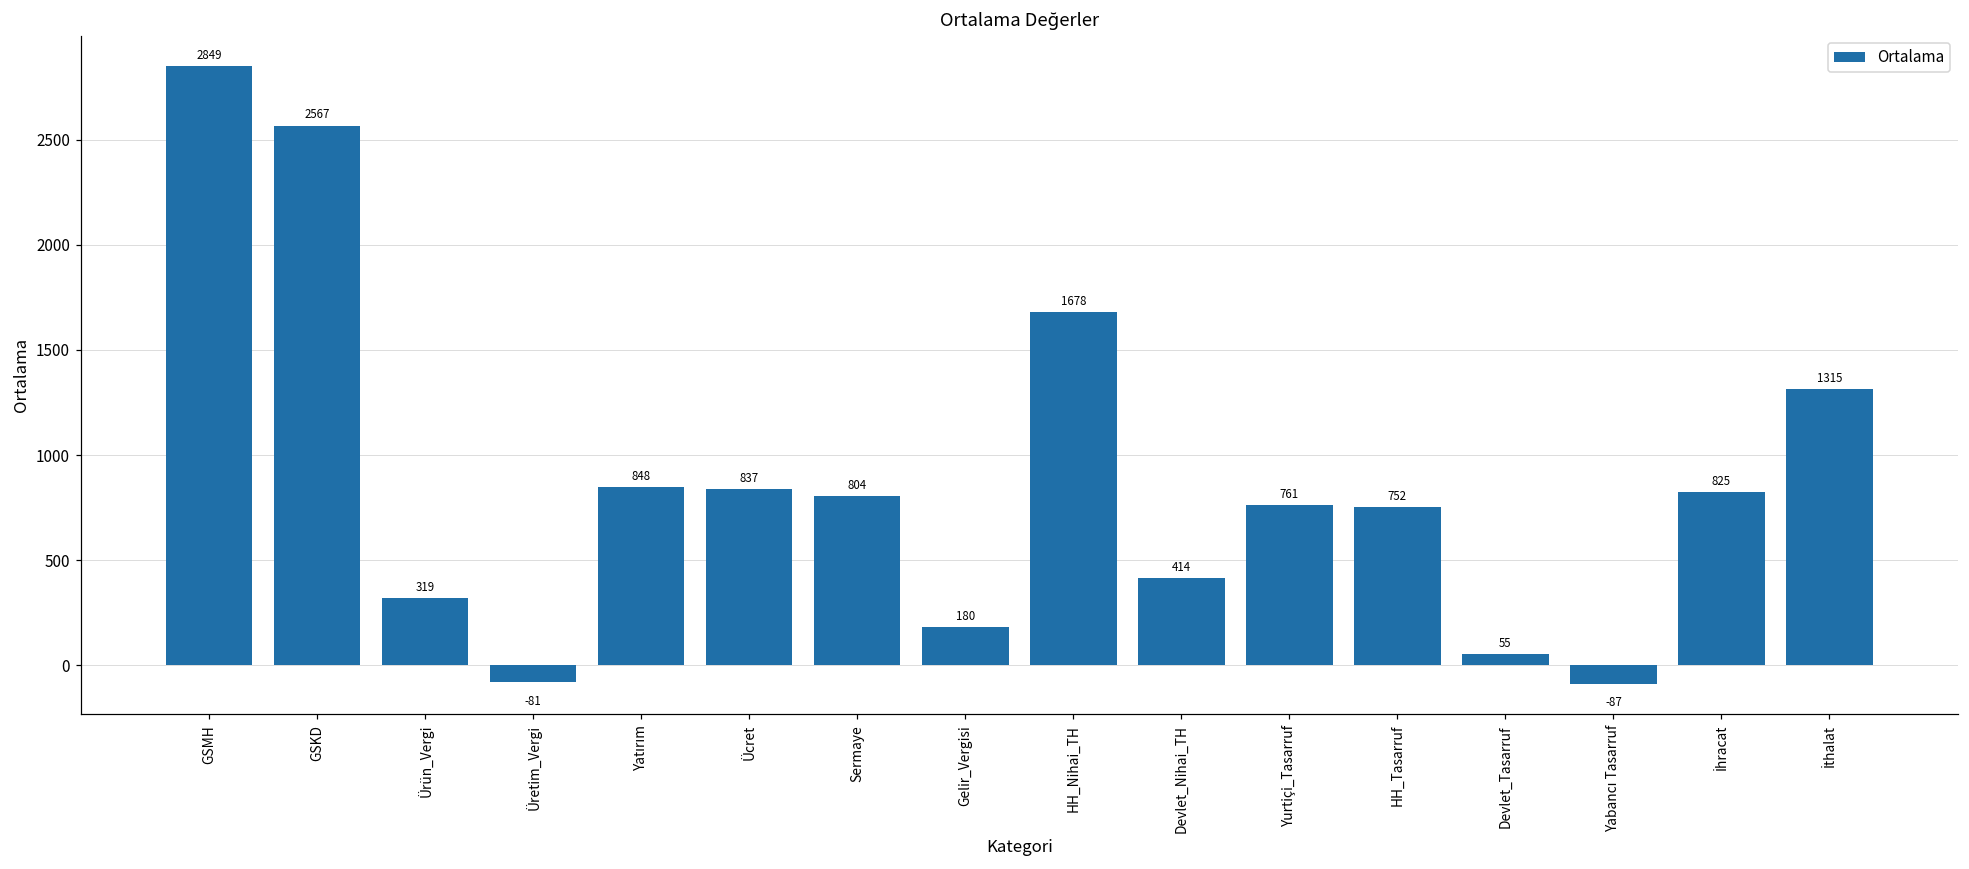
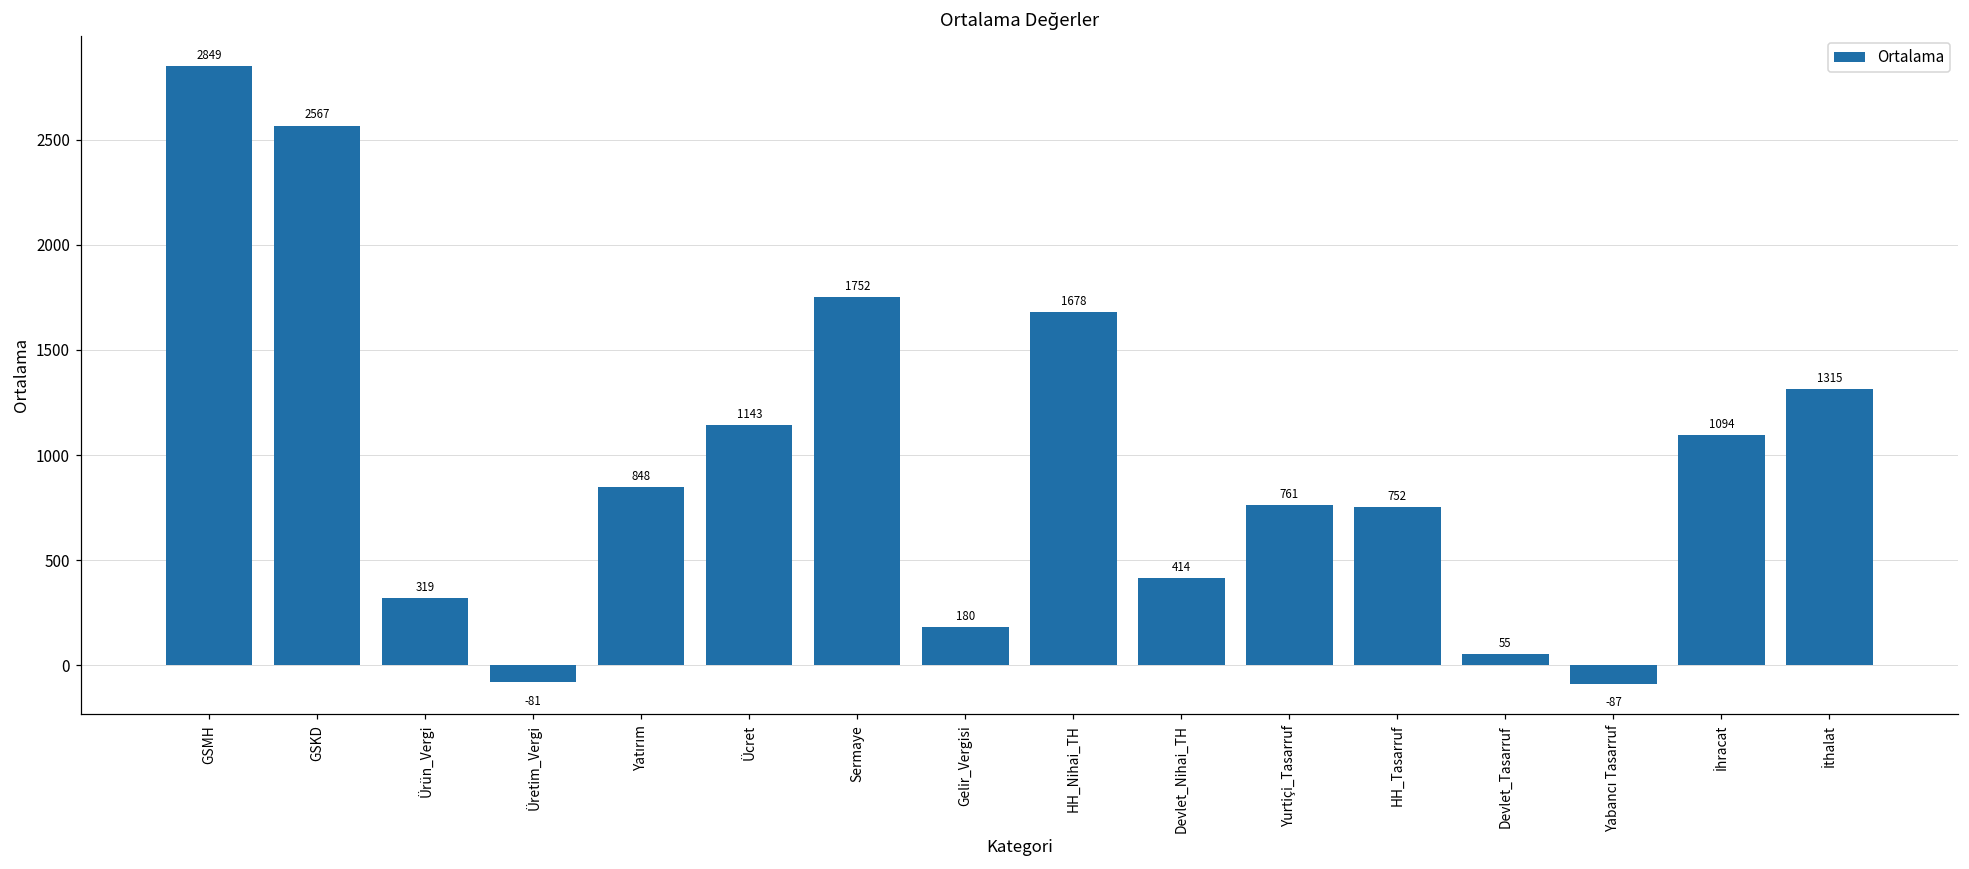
Ücret: 837 -> 1143
Sermaye: 804 -> 1752
İhracat: 825 -> 1094
